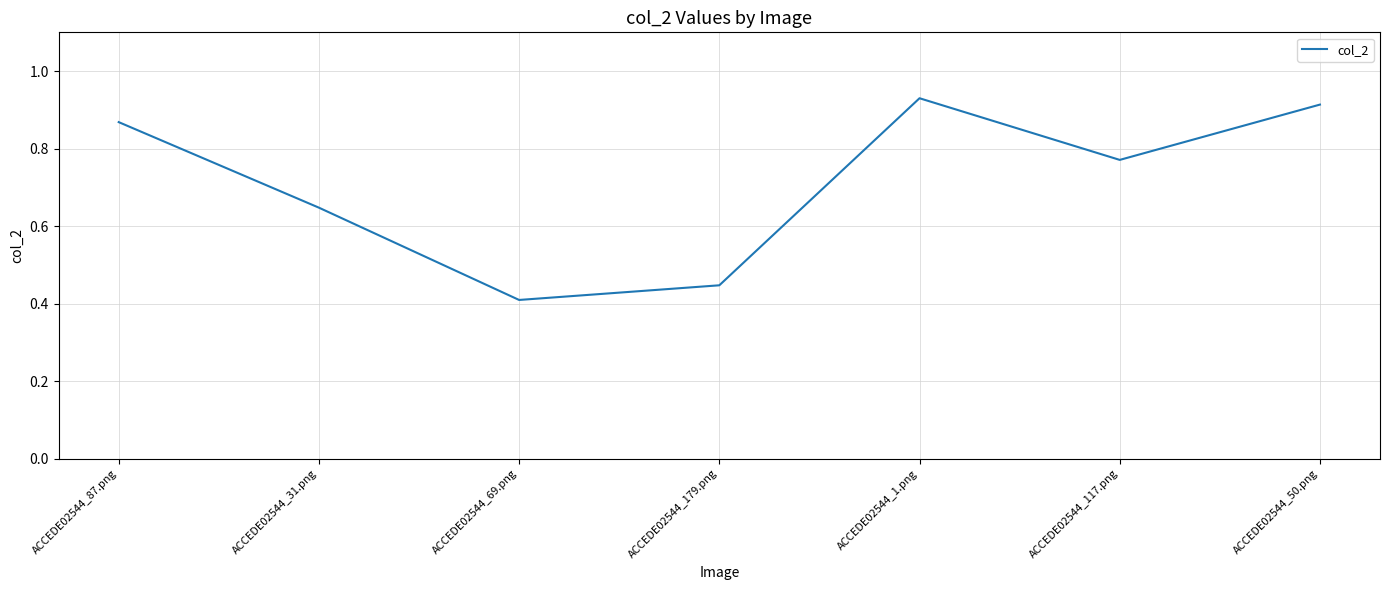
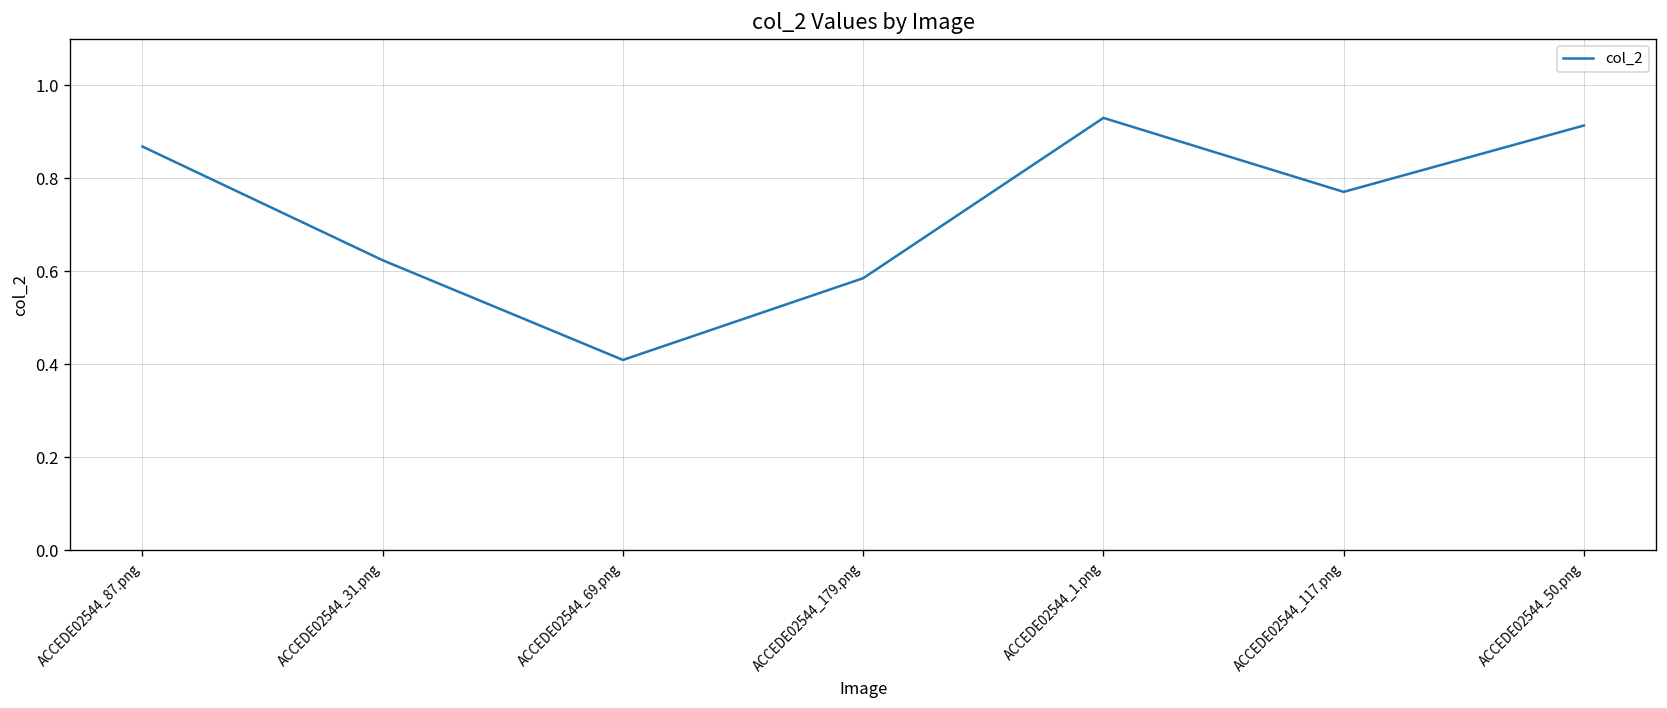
ACCEDE02544_31.png: 0.65 -> 0.62
ACCEDE02544_179.png: 0.45 -> 0.59
